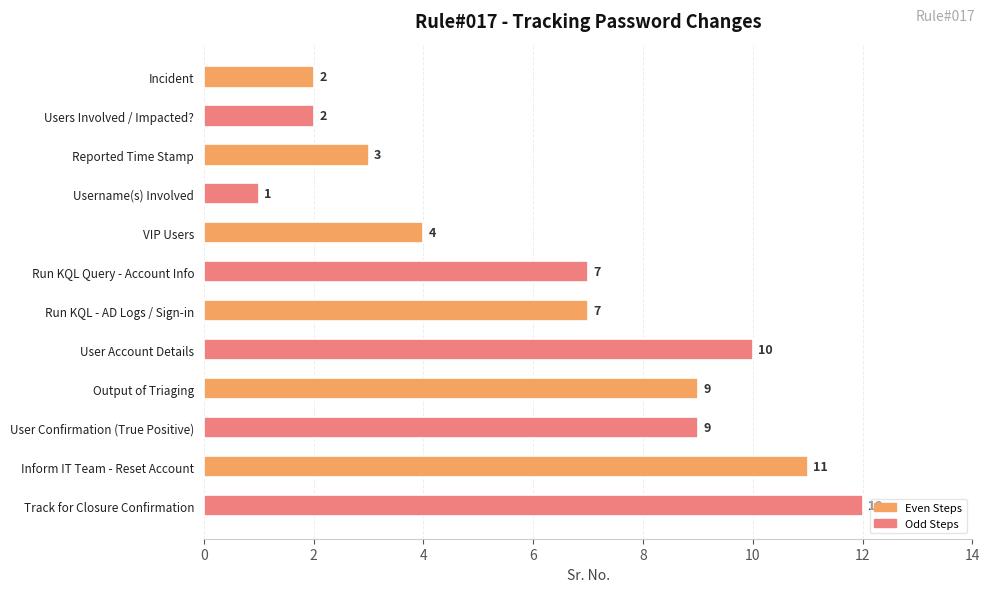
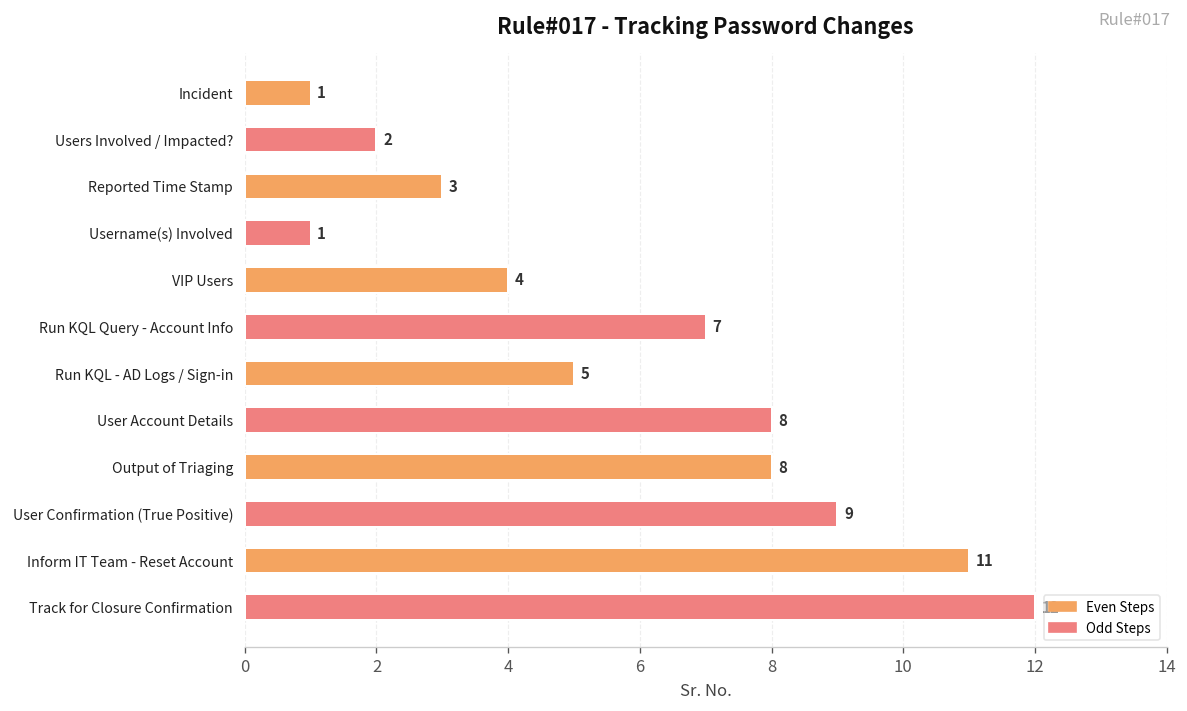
Incident: 2 -> 1
Run KQL - AD Logs / Sign-in: 7 -> 5
User Account Details: 10 -> 8
Output of Triaging: 9 -> 8
